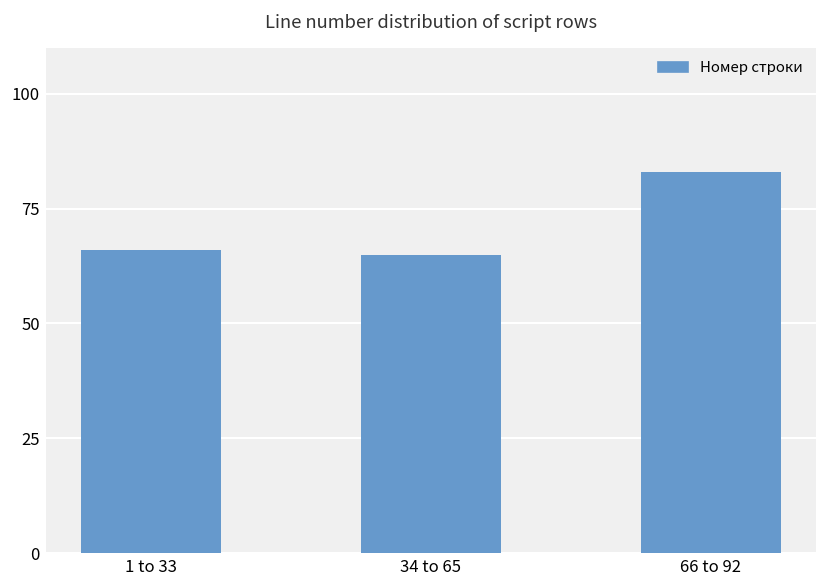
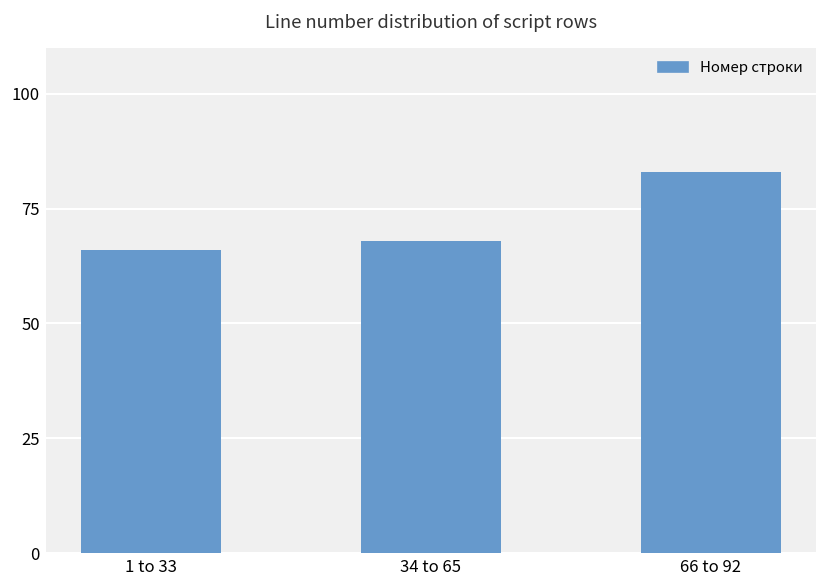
34 to 65: 65 -> 68
